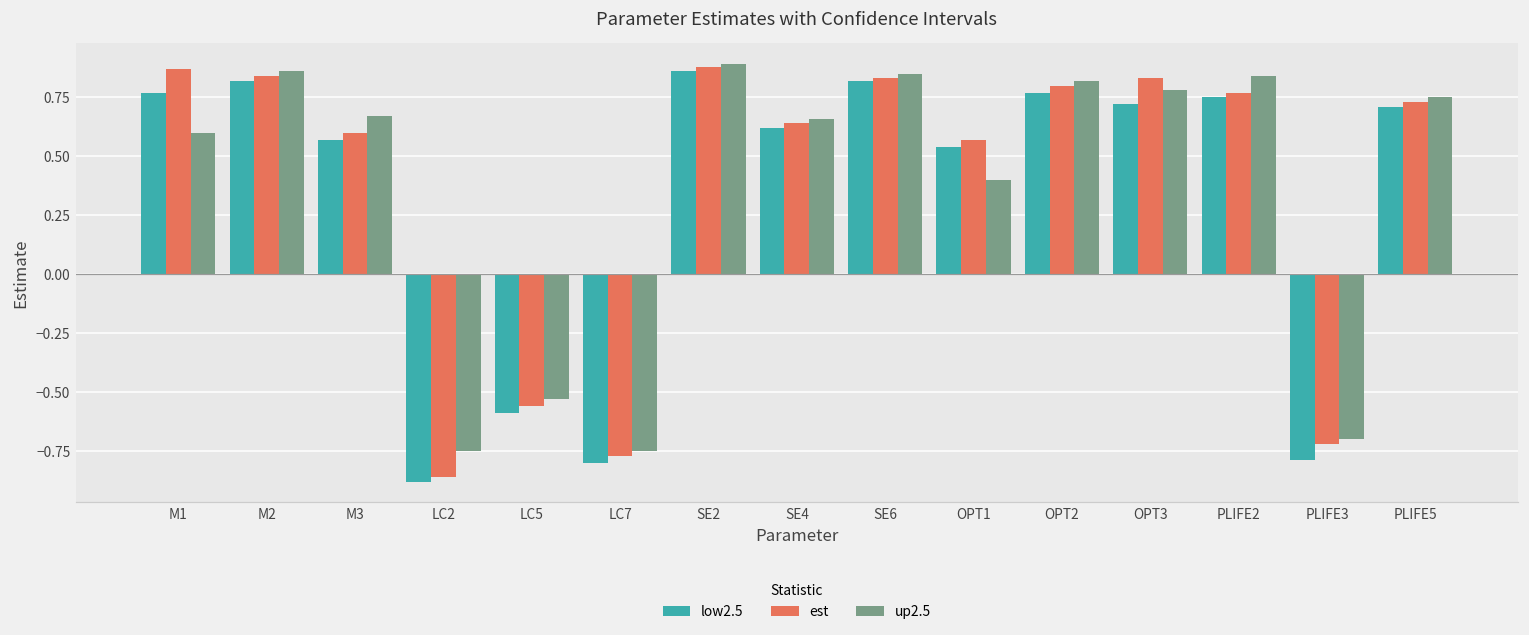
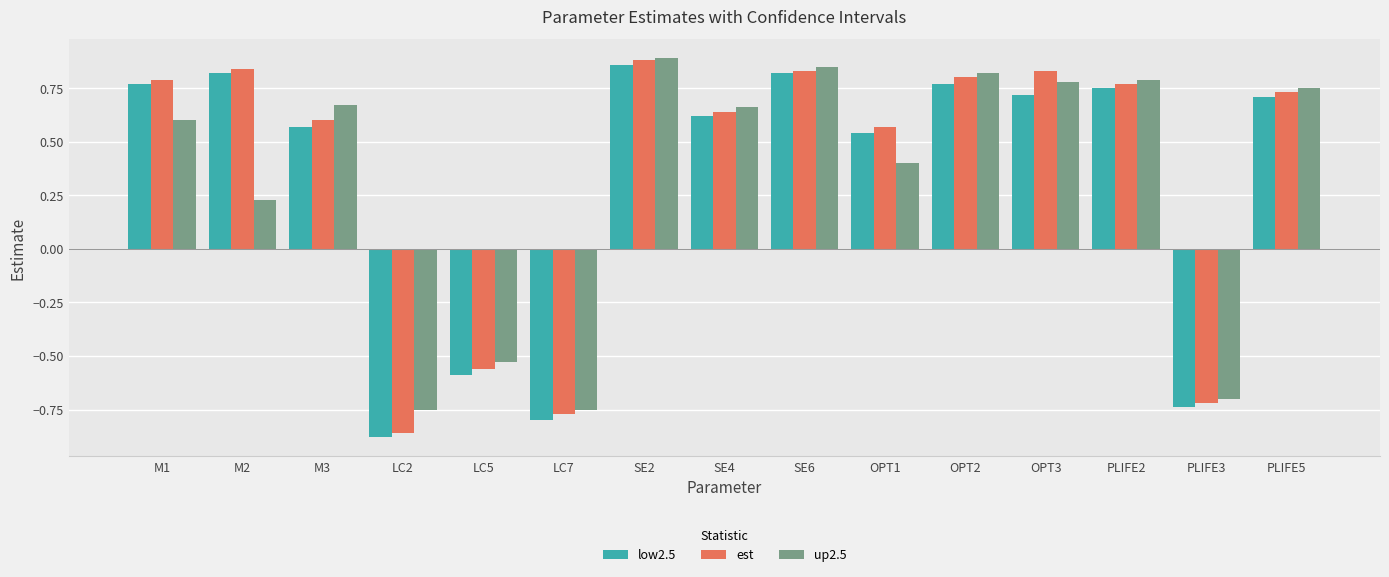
est, M1: 0.87 -> 0.79
up2.5, M2: 0.86 -> 0.23
up2.5, PLIFE2: 0.84 -> 0.79
low2.5, PLIFE3: -0.79 -> -0.74
